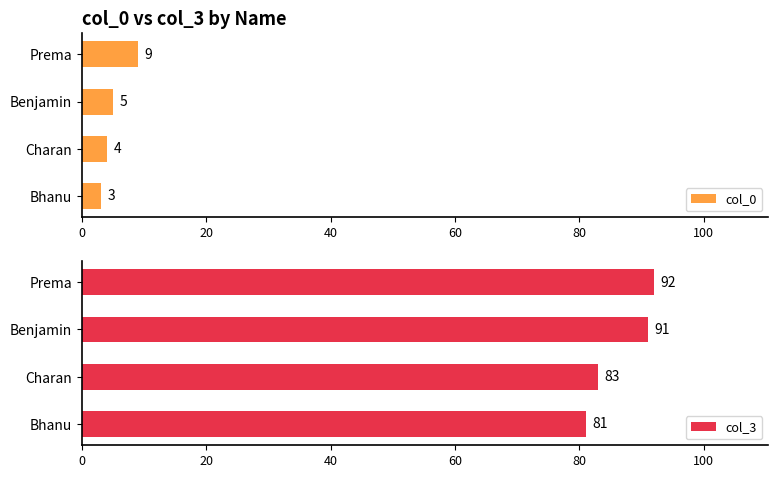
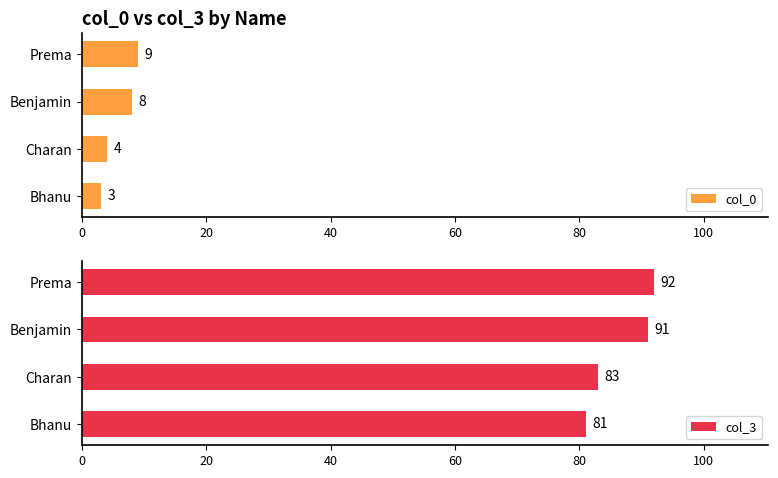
col_0 vs col_3 by Name, Benjamin: 5 -> 8
